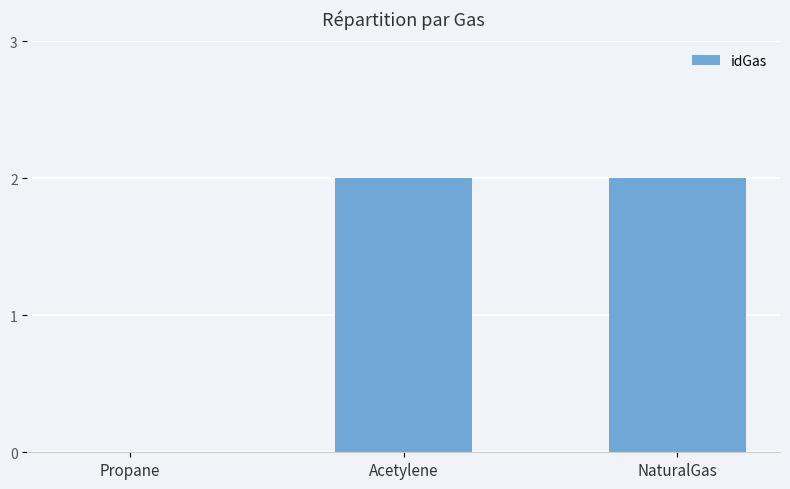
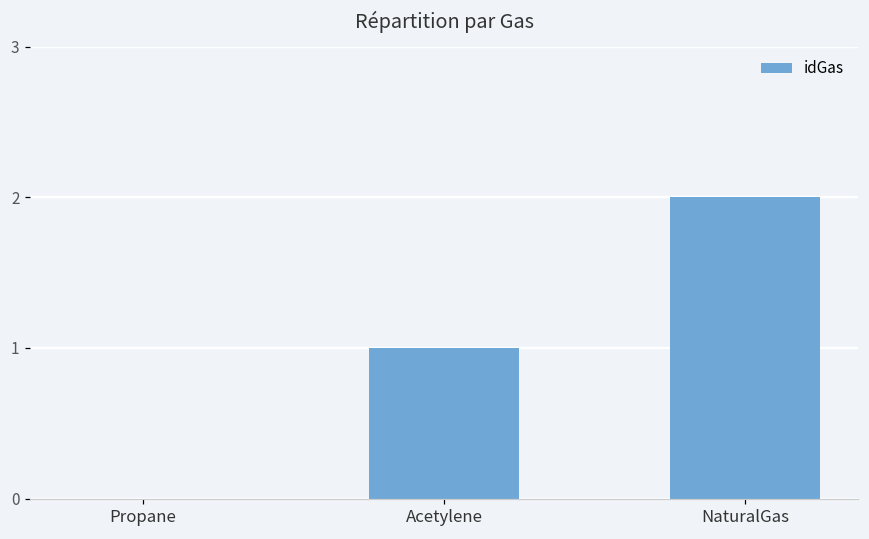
Acetylene: 2 -> 1
